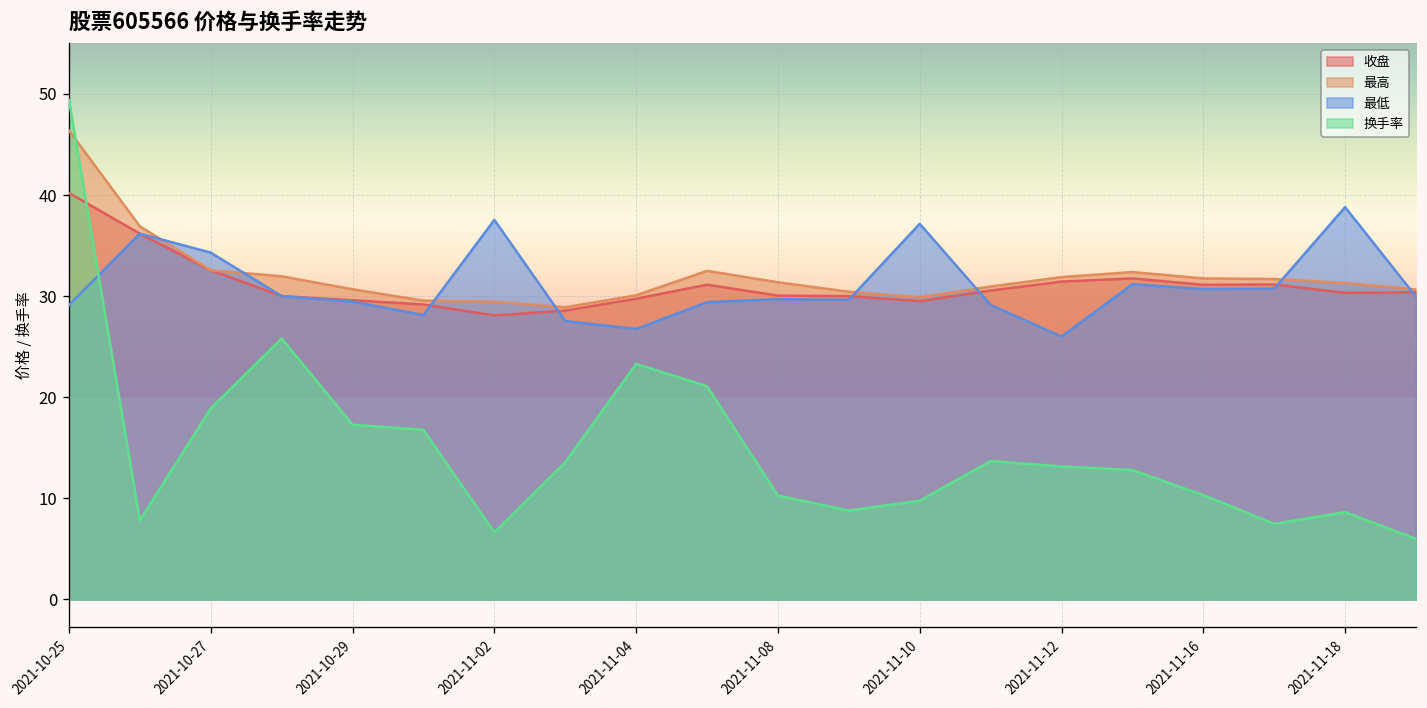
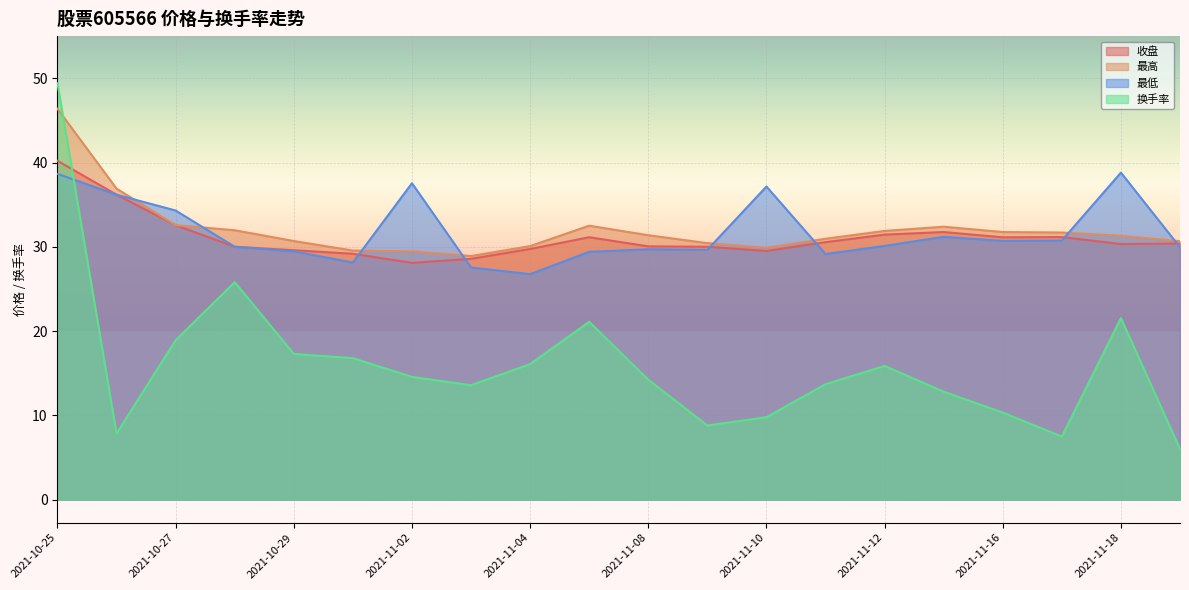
最低, 2021-10-25: 29 -> 39
换手率, 2021-11-02: 7 -> 15
换手率, 2021-11-04: 23 -> 16
换手率, 2021-11-08: 10 -> 14
最低, 2021-11-12: 26 -> 30
换手率, 2021-11-12: 13 -> 16
换手率, 2021-11-18: 9 -> 22
